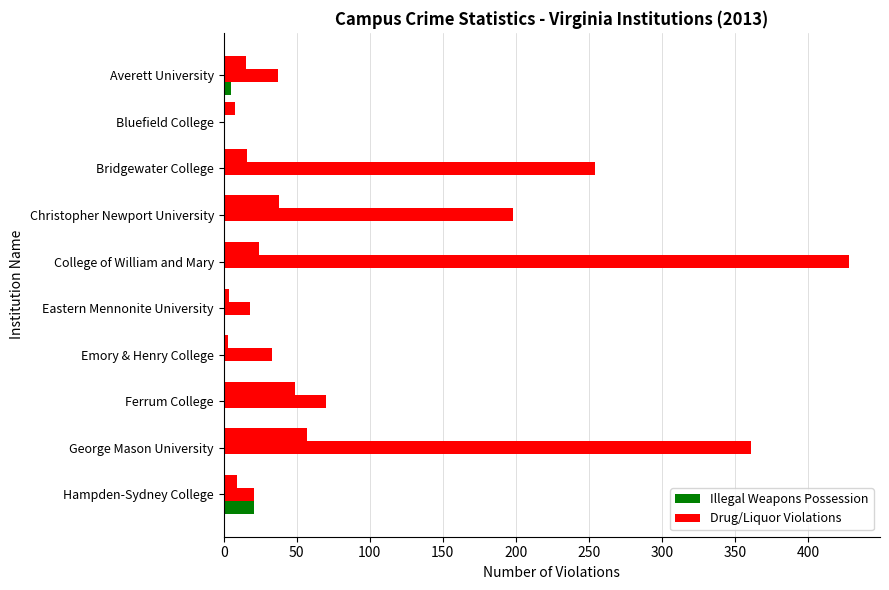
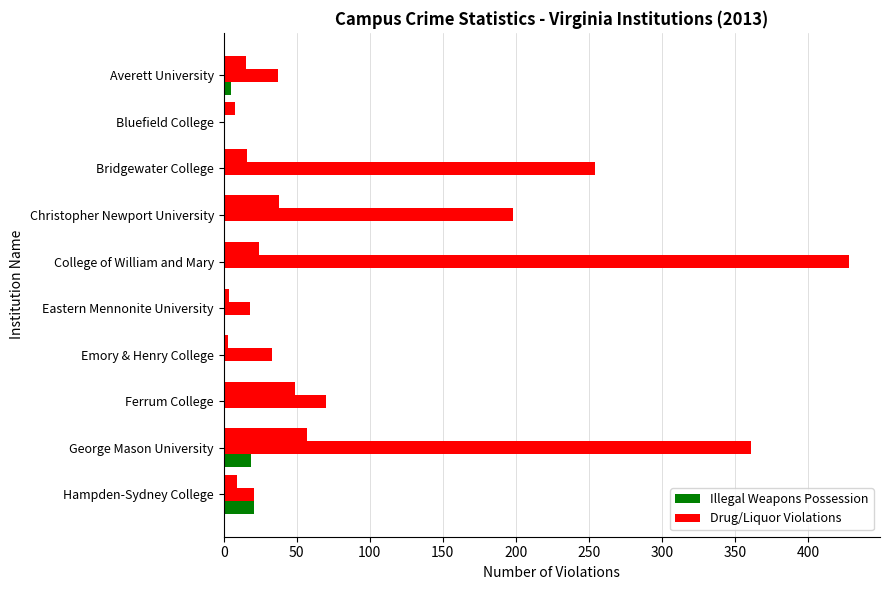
Illegal Weapons Possession, George Mason University: 1 -> 19
